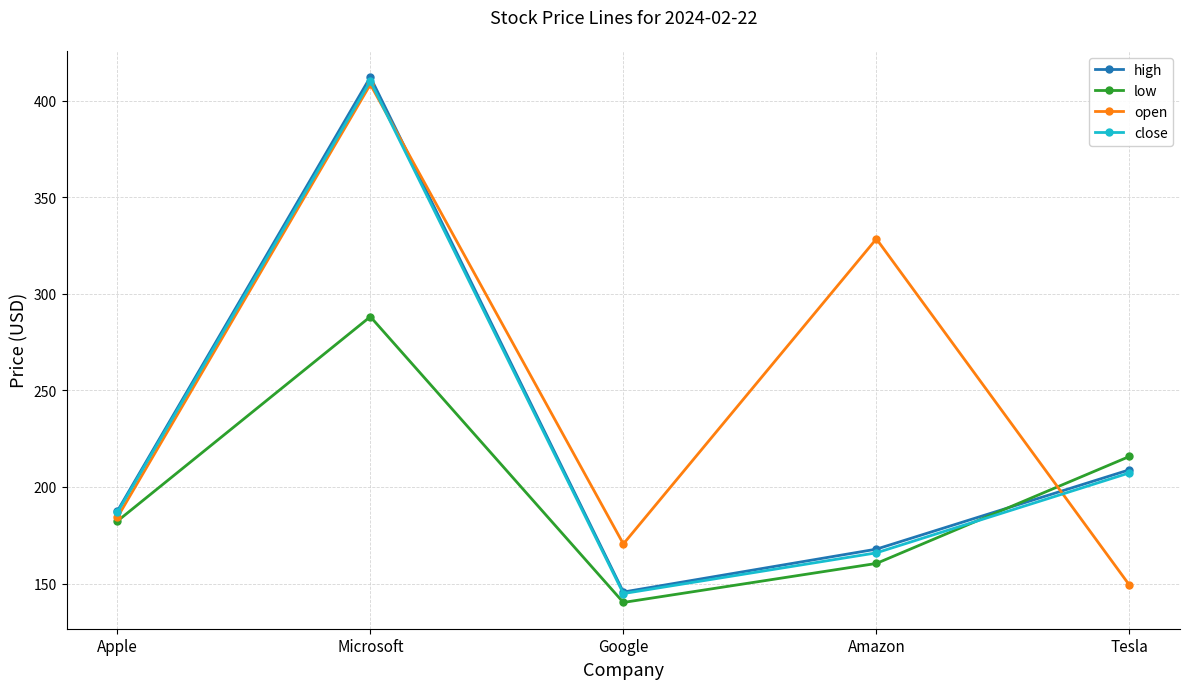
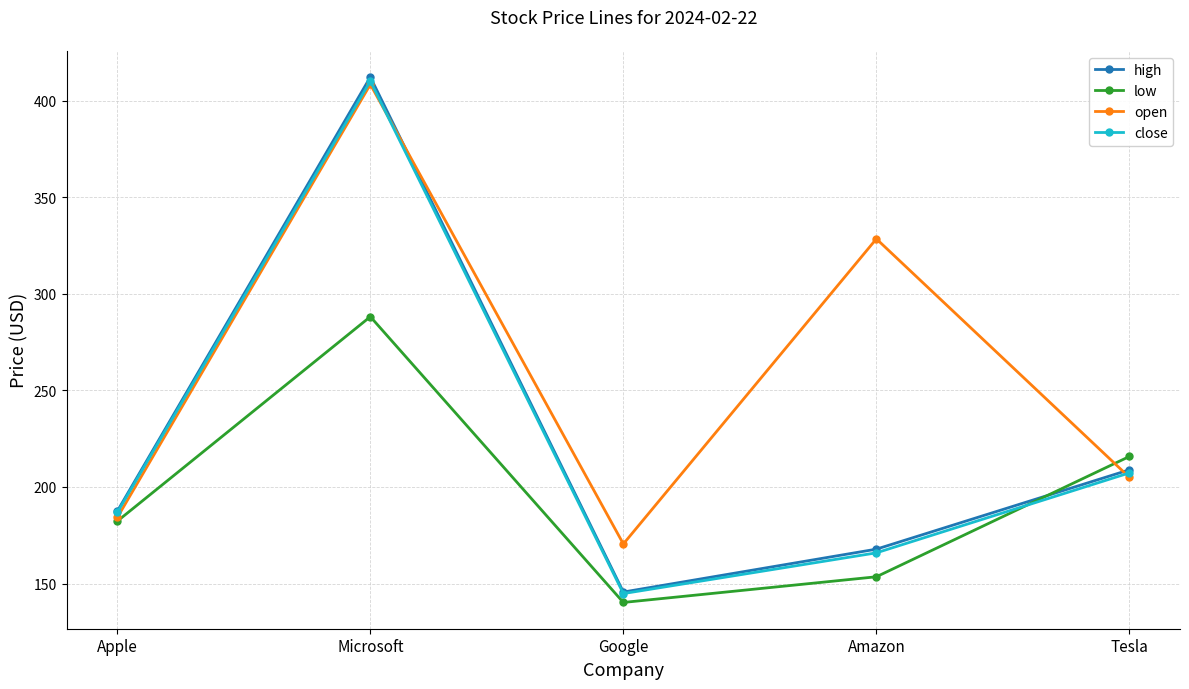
low, Amazon: 160 -> 154
open, Tesla: 149 -> 205
